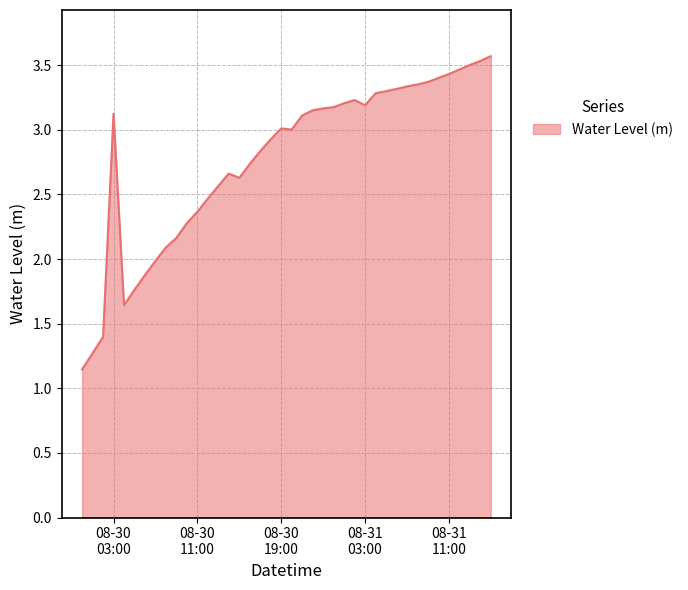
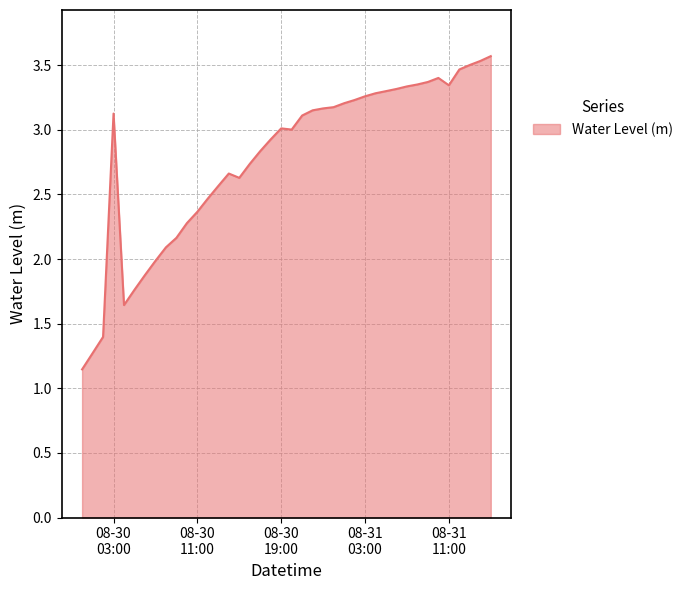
08-31 03:00: 3.19 -> 3.26
08-31 11:00: 3.43 -> 3.34
